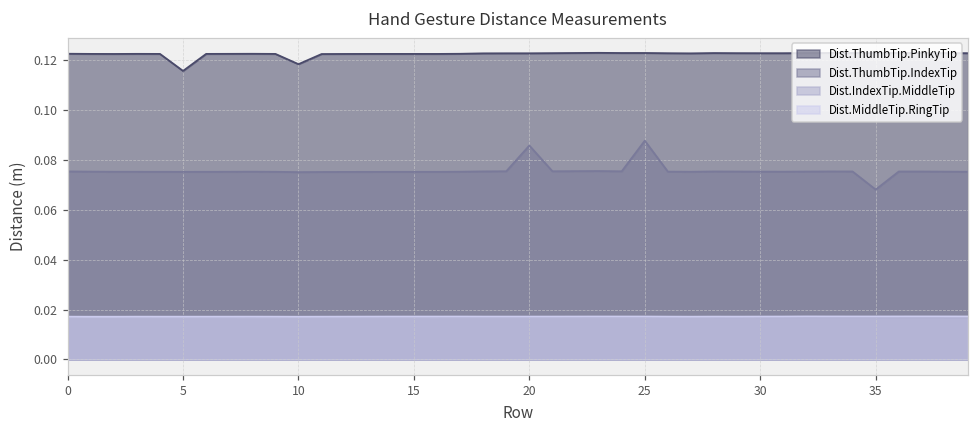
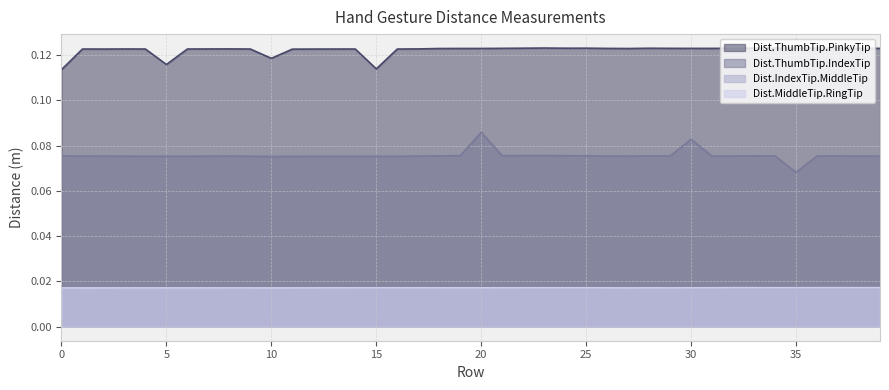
Dist.ThumbTip.PinkyTip, 0: 0.123 -> 0.113
Dist.ThumbTip.PinkyTip, 15: 0.123 -> 0.114
Dist.ThumbTip.IndexTip, 25: 0.088 -> 0.075
Dist.ThumbTip.IndexTip, 30: 0.075 -> 0.083
